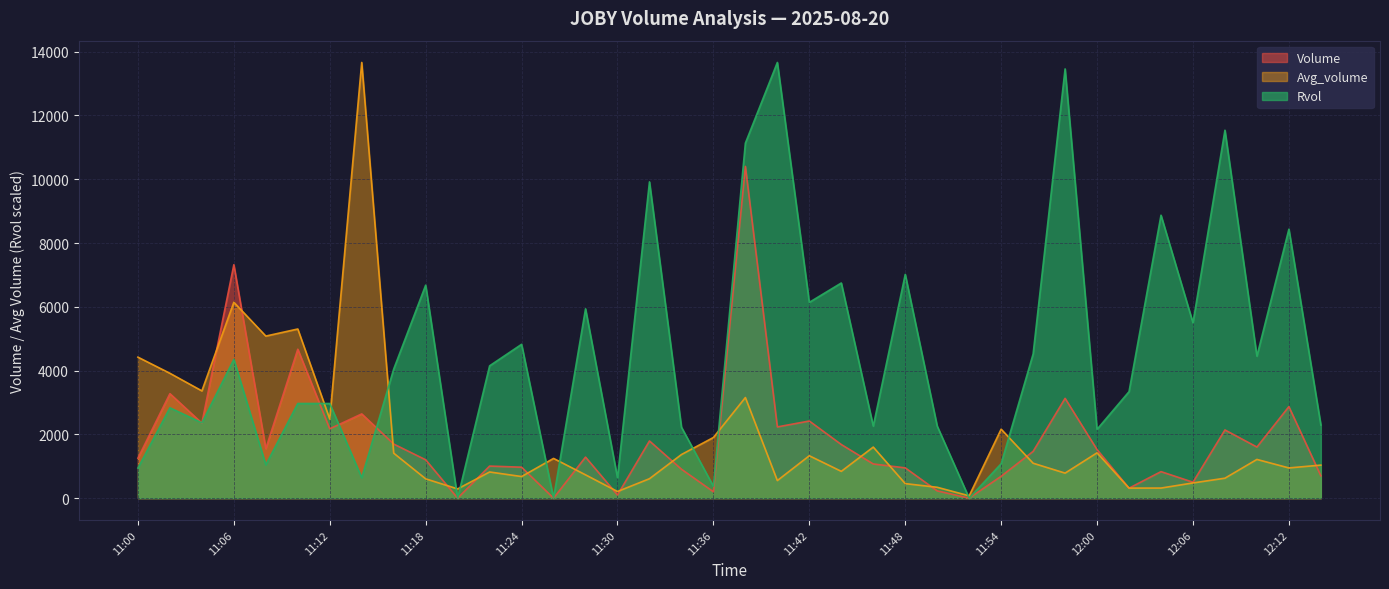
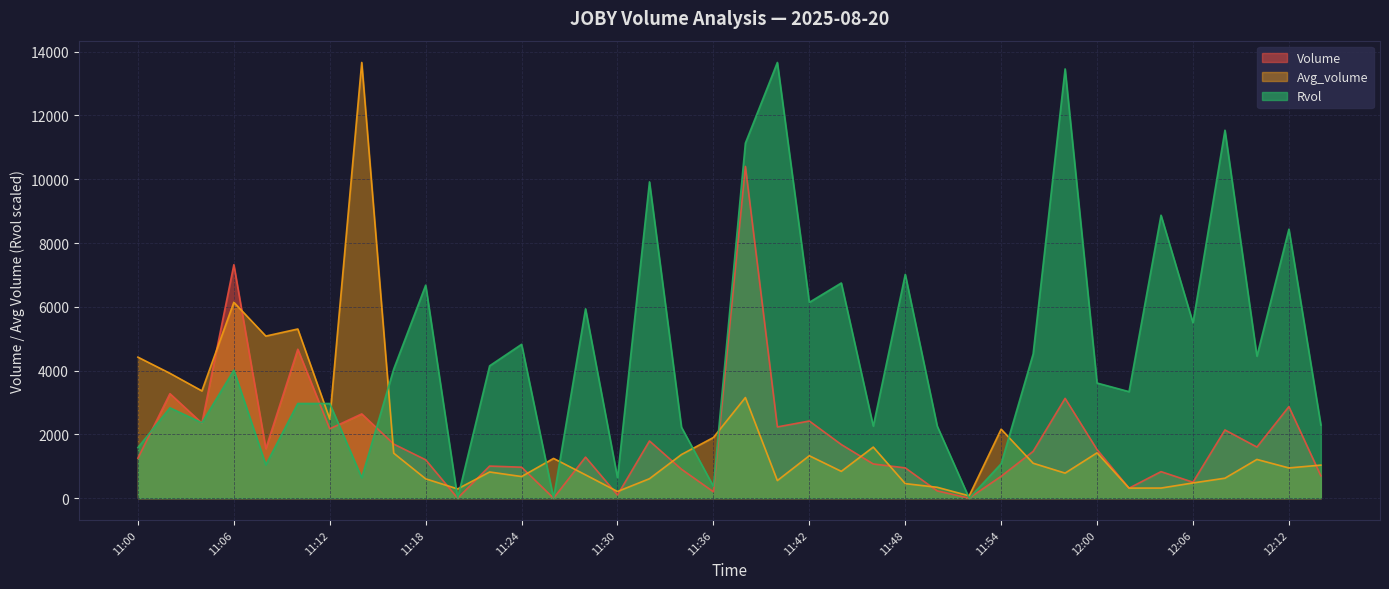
Rvol, 11:00: 900 -> 1600
Rvol, 11:06: 4400 -> 4000
Rvol, 12:00: 2200 -> 3600
